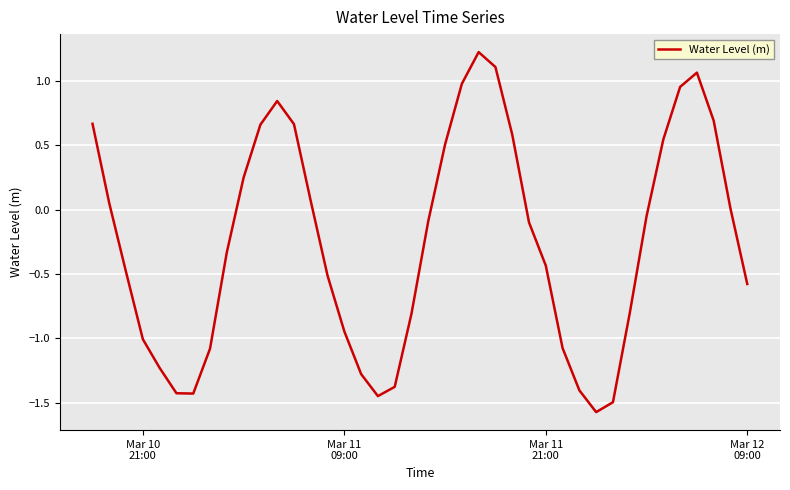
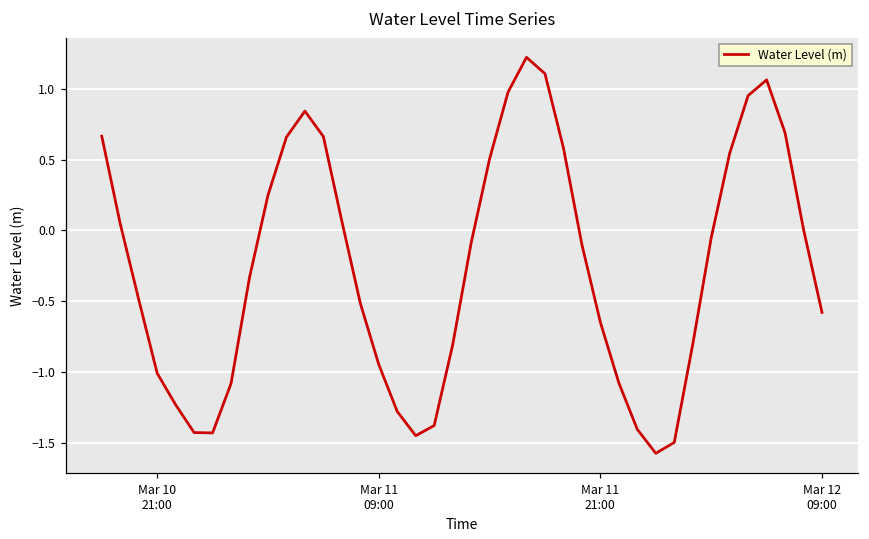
Mar 11 21:00: -0.44 -> -0.65
